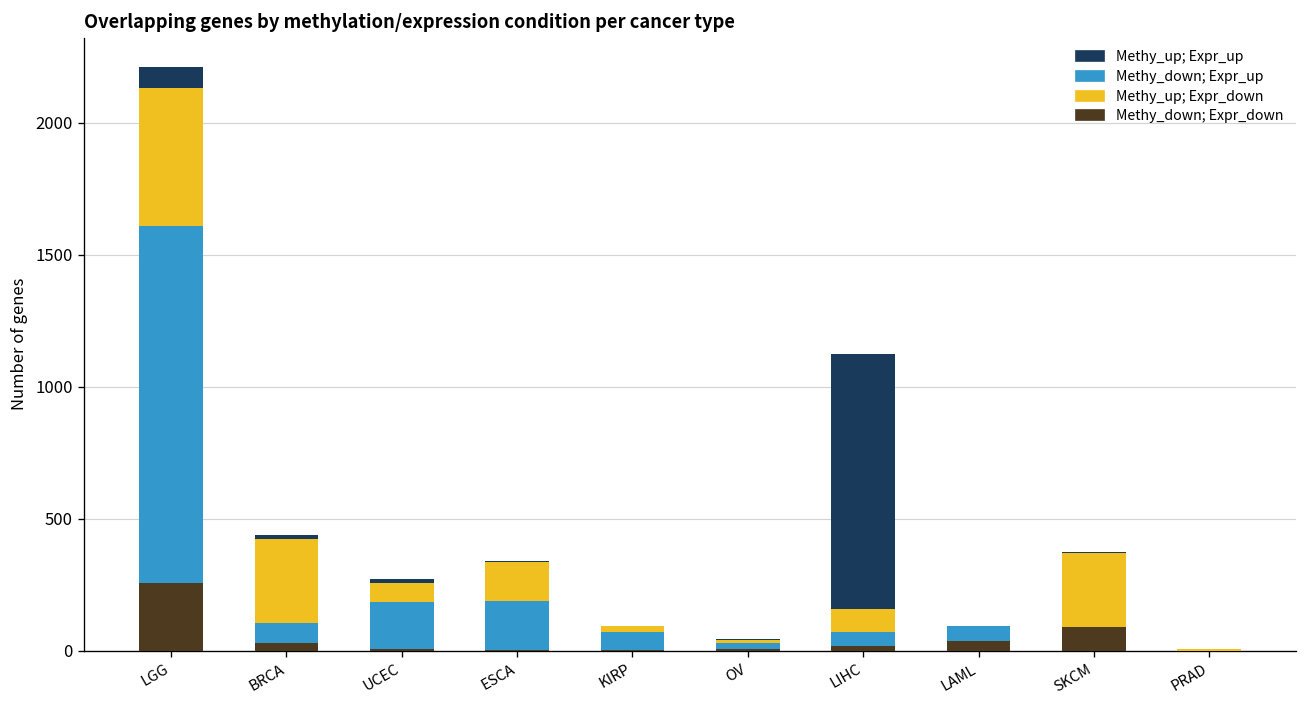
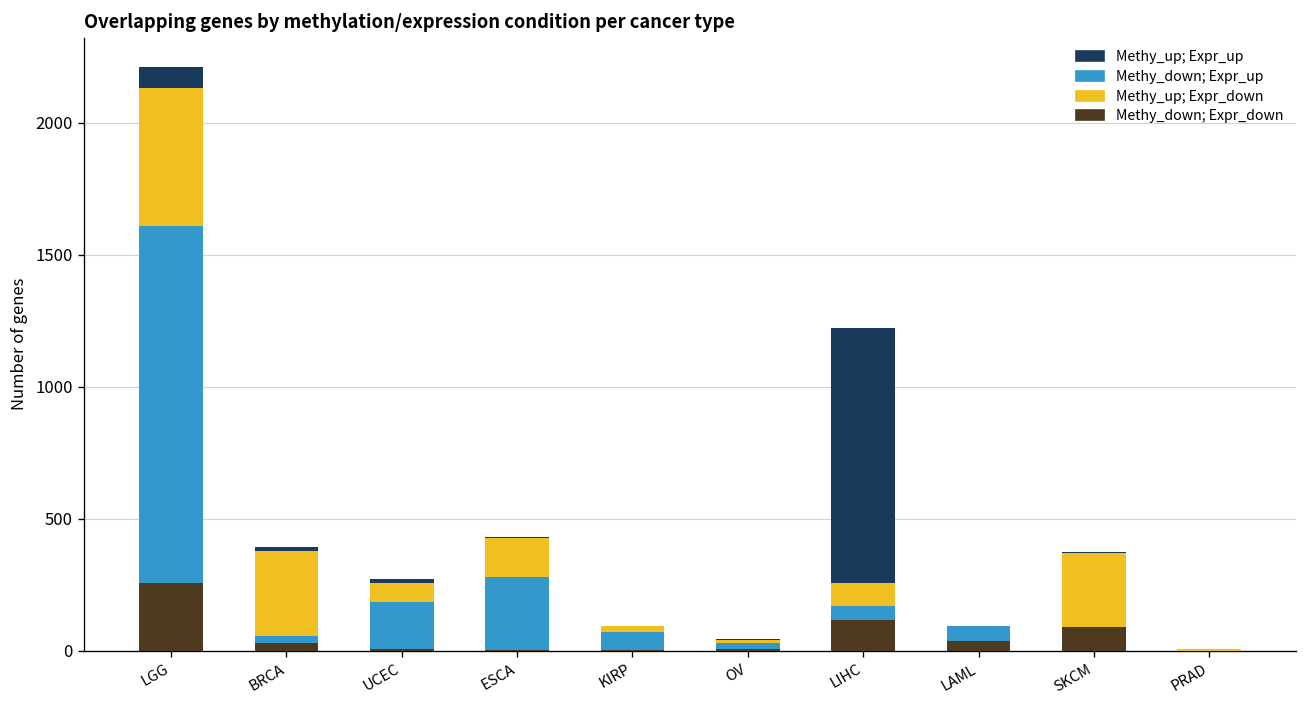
Methy_down; Expr_up, BRCA: 70 -> 30
Methy_down; Expr_up, ESCA: 180 -> 280
Methy_down; Expr_down, LIHC: 20 -> 120
